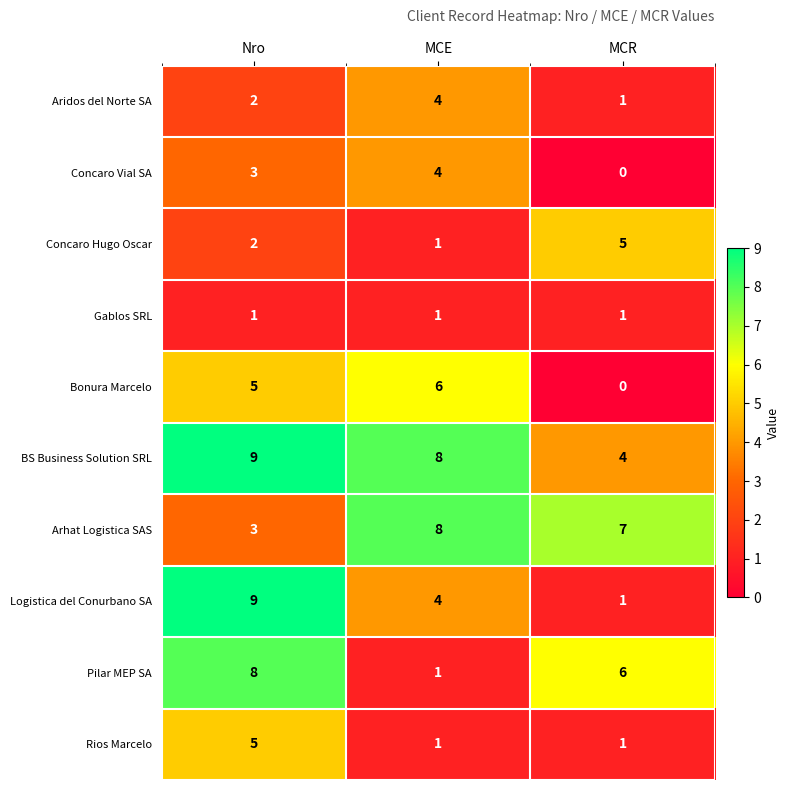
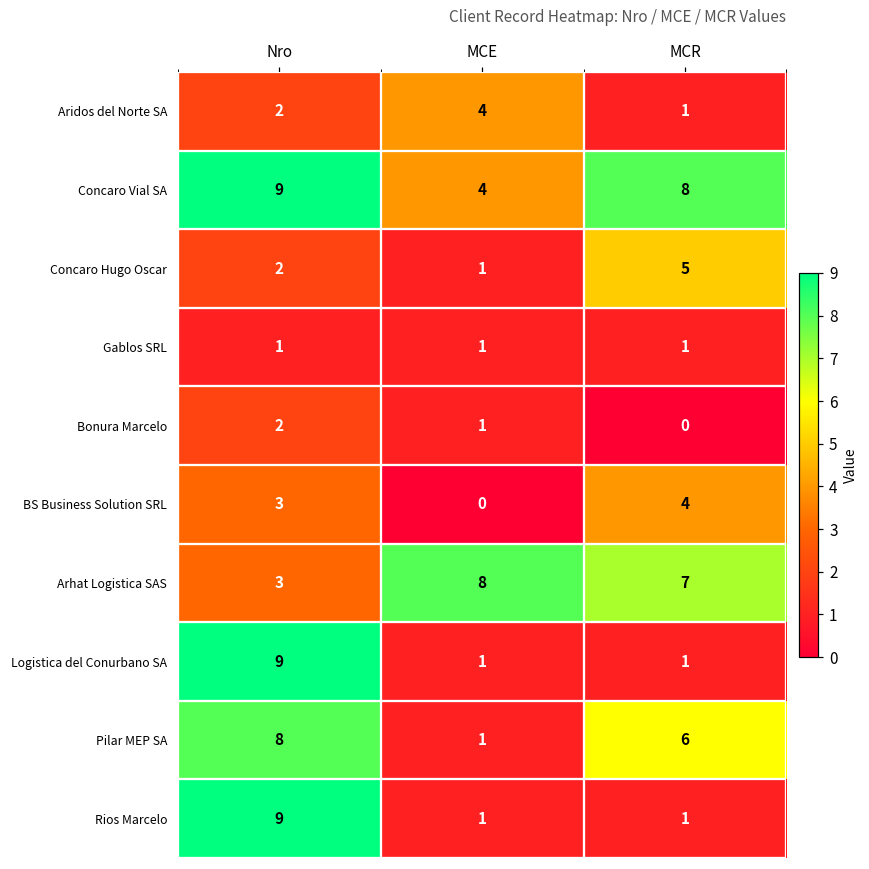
Concaro Vial SA, Nro: 3 -> 9
Concaro Vial SA, MCR: 0 -> 8
Bonura Marcelo, Nro: 5 -> 2
Bonura Marcelo, MCE: 6 -> 1
BS Business Solution SRL, Nro: 9 -> 3
BS Business Solution SRL, MCE: 8 -> 0
Logistica del Conurbano SA, MCE: 4 -> 1
Rios Marcelo, Nro: 5 -> 9
